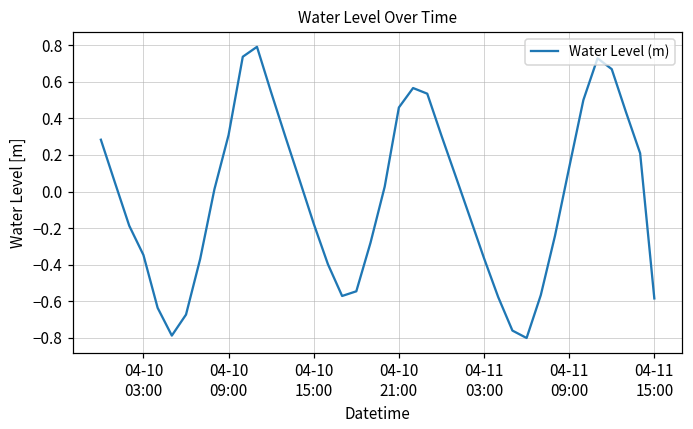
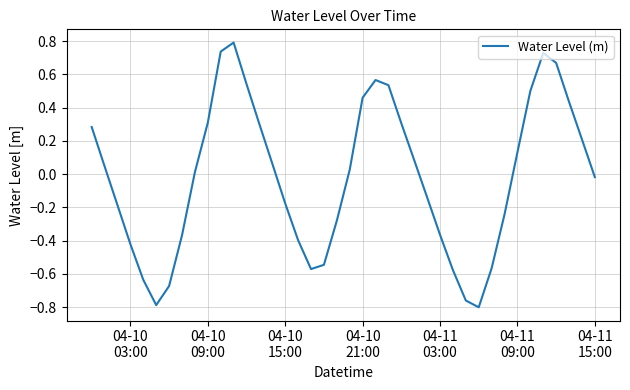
04-10 03:00: -0.35 -> -0.42
04-11 15:00: -0.59 -> -0.02
